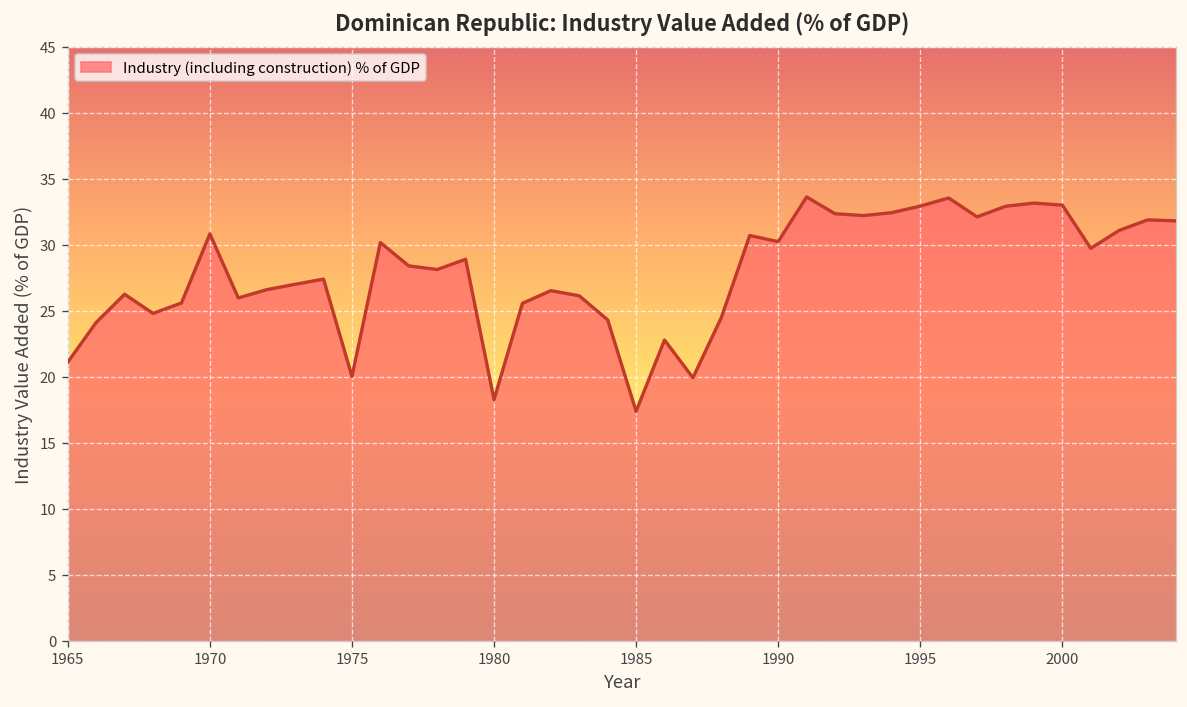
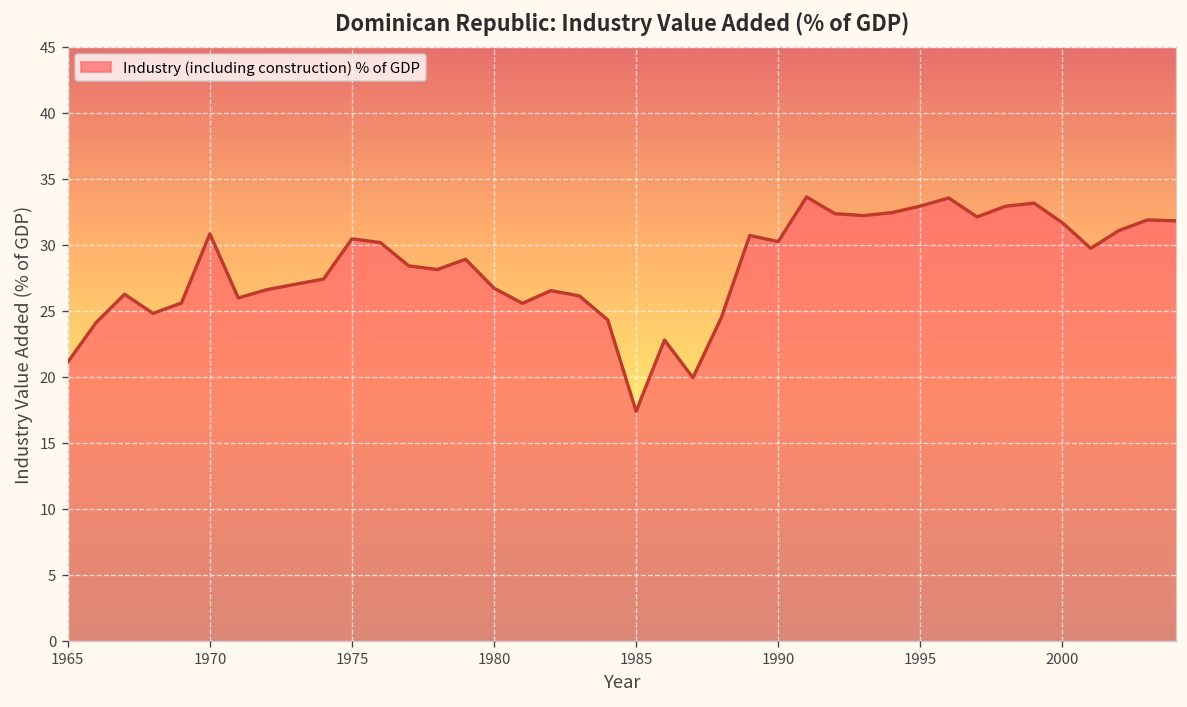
1975: 20.0 -> 30.4
1980: 18.3 -> 26.7
2000: 33.0 -> 31.7
